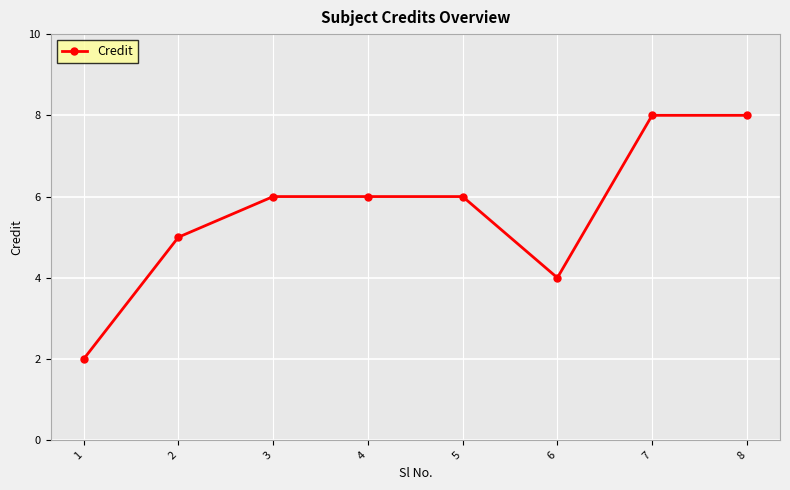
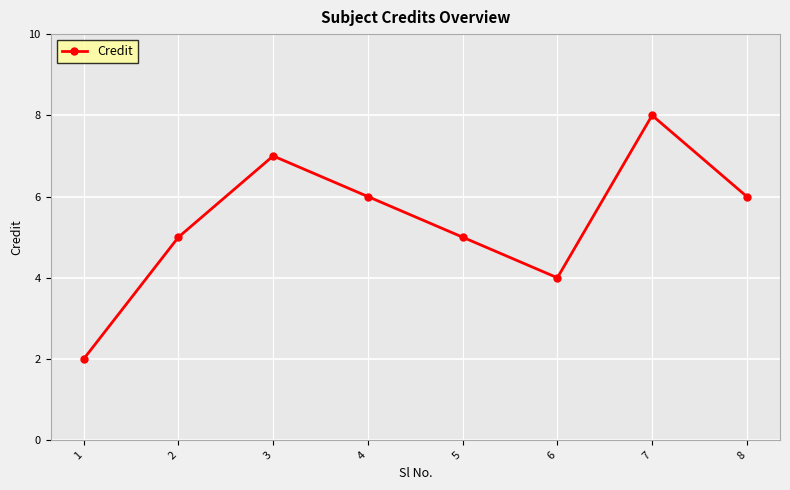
3: 6 -> 7
5: 6 -> 5
8: 8 -> 6
